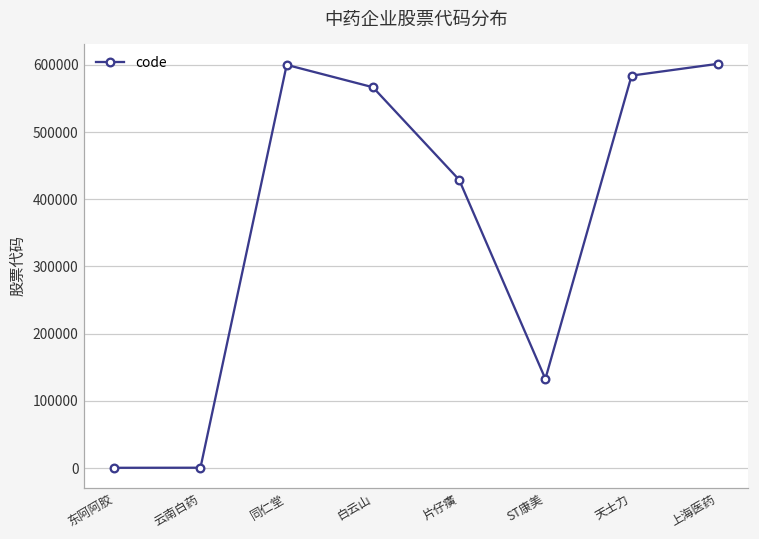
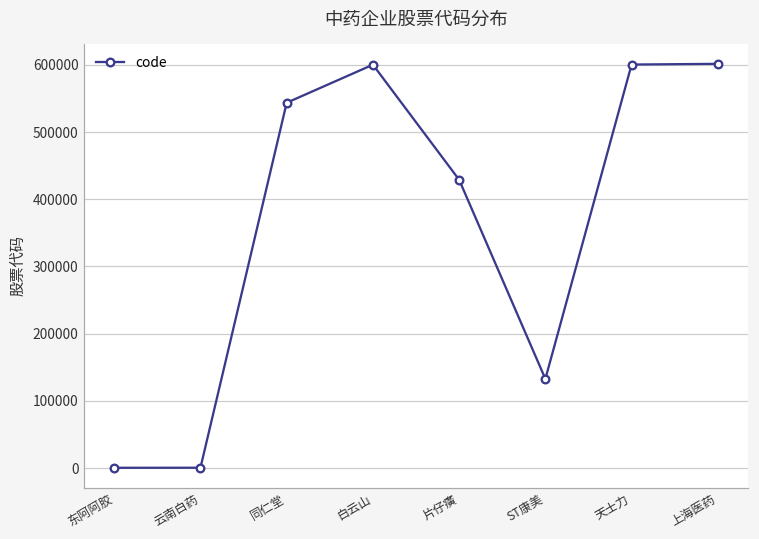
同仁堂: 600000 -> 540000
白云山: 570000 -> 600000
天士力: 580000 -> 600000
